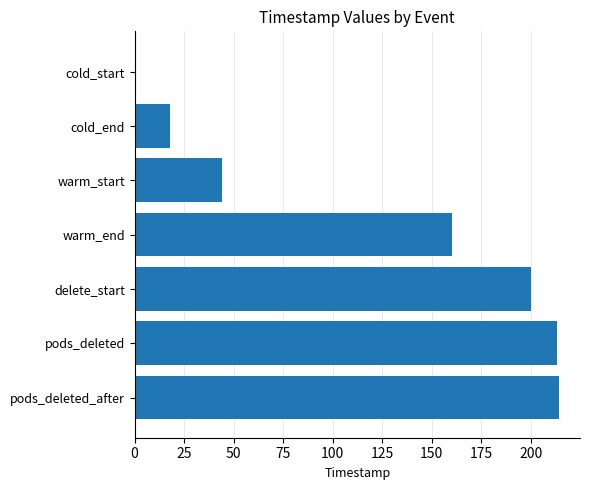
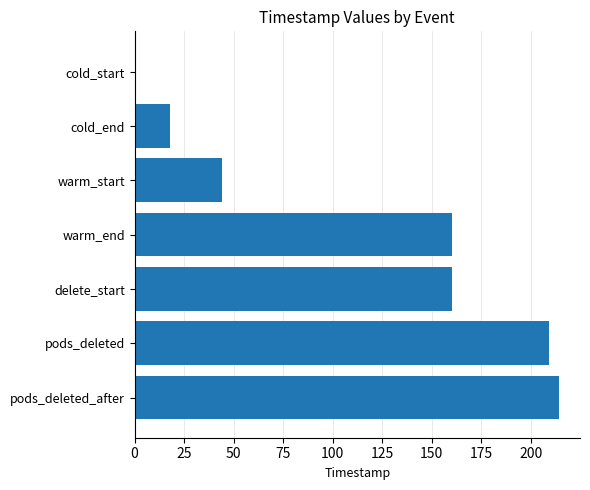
delete_start: 200 -> 160
pods_deleted: 213 -> 209
